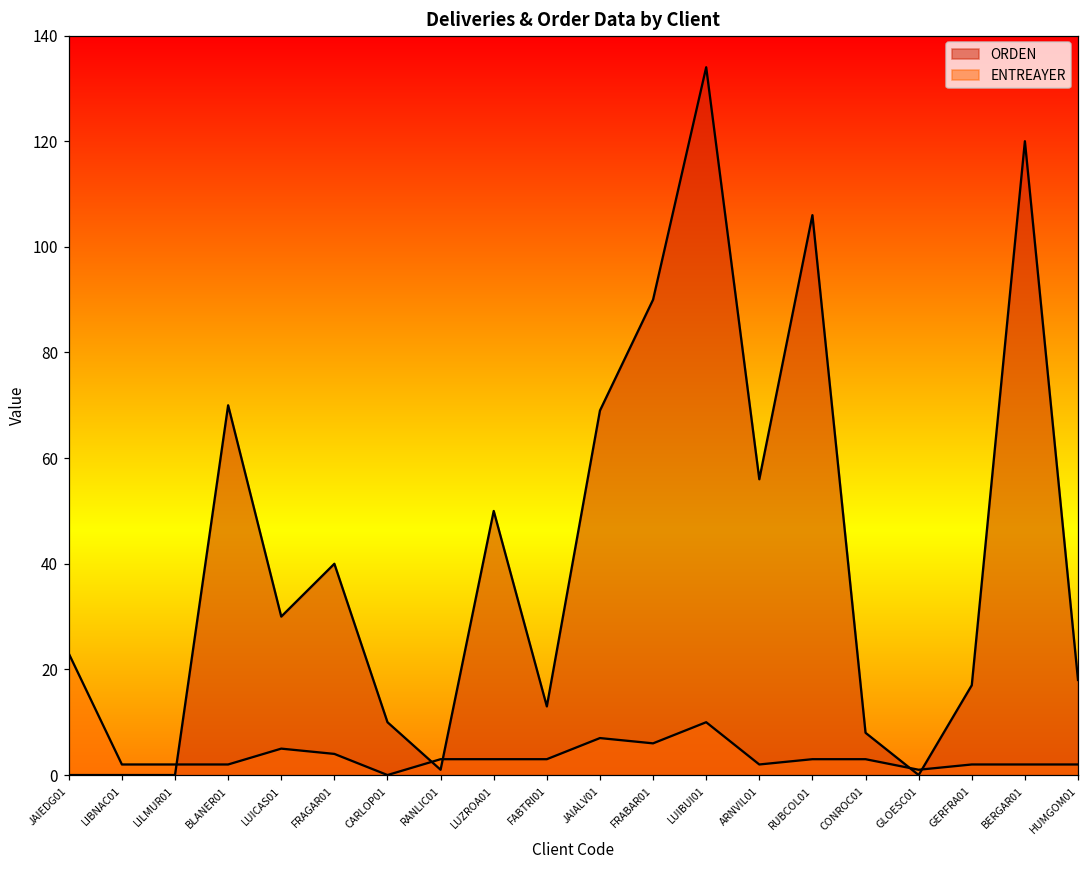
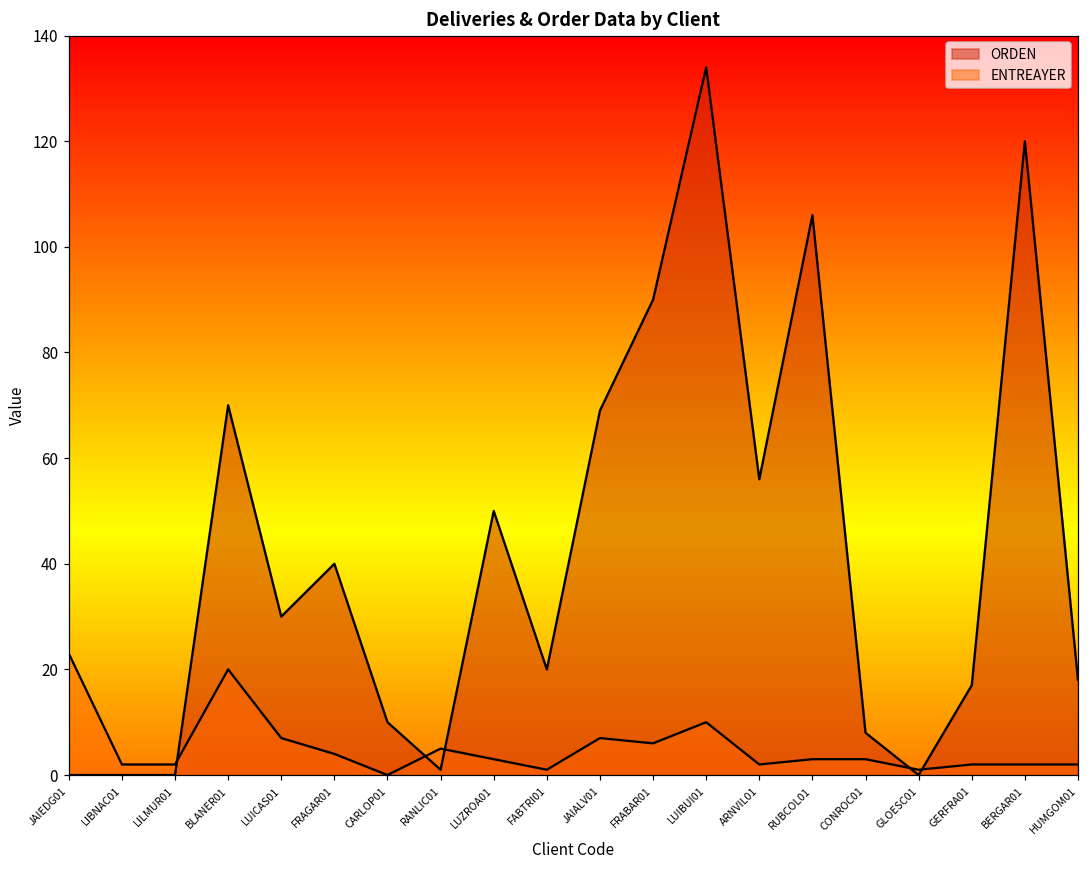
ENTREAYER, BLANER01: 2 -> 20
ENTREAYER, LUICAS01: 5 -> 7
ENTREAYER, RANLIC01: 3 -> 5
ORDEN, FABTRI01: 13 -> 20
ENTREAYER, FABTRI01: 3 -> 1
